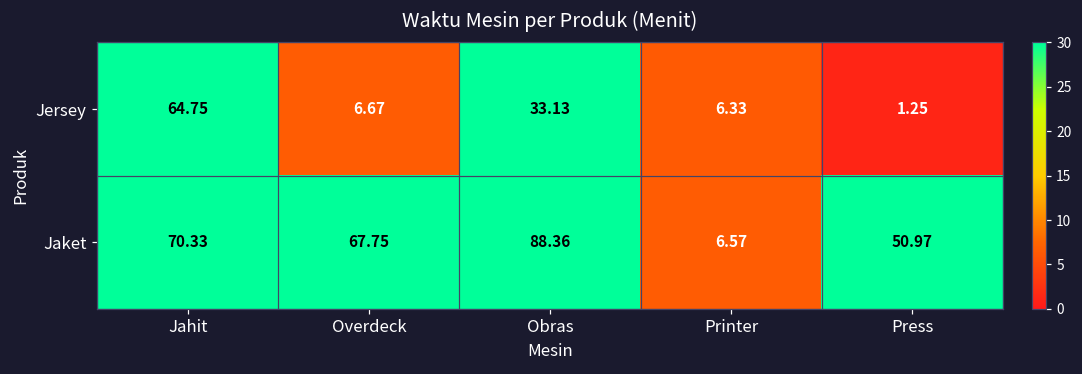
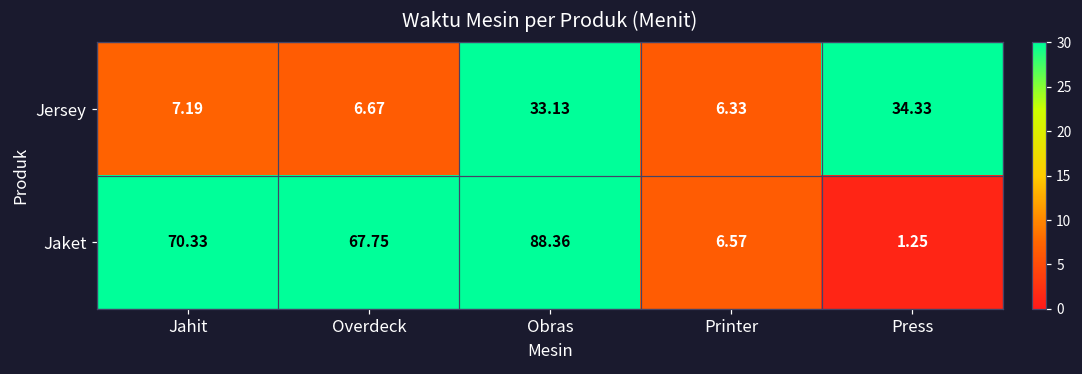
Jersey, Jahit: 64.75 -> 7.19
Jersey, Press: 1.25 -> 34.33
Jaket, Press: 50.97 -> 1.25
